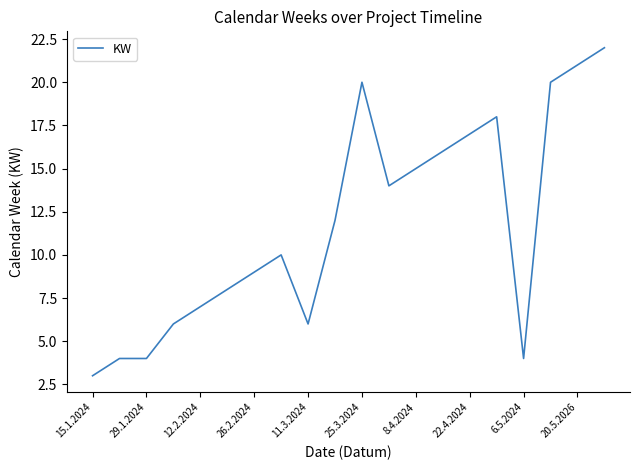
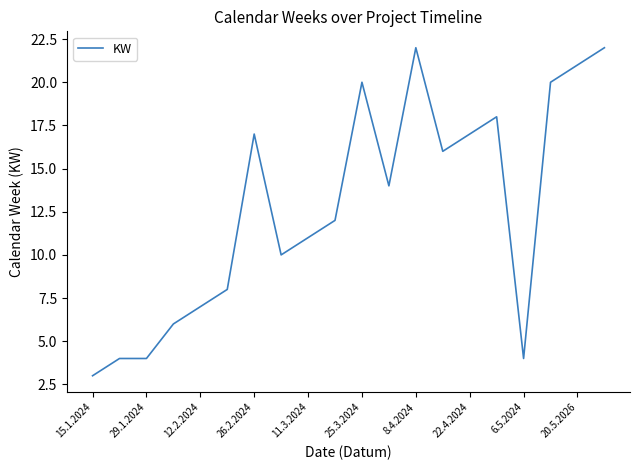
26.2.2024: 9 -> 17
11.3.2024: 6 -> 11
8.4.2024: 15 -> 22
